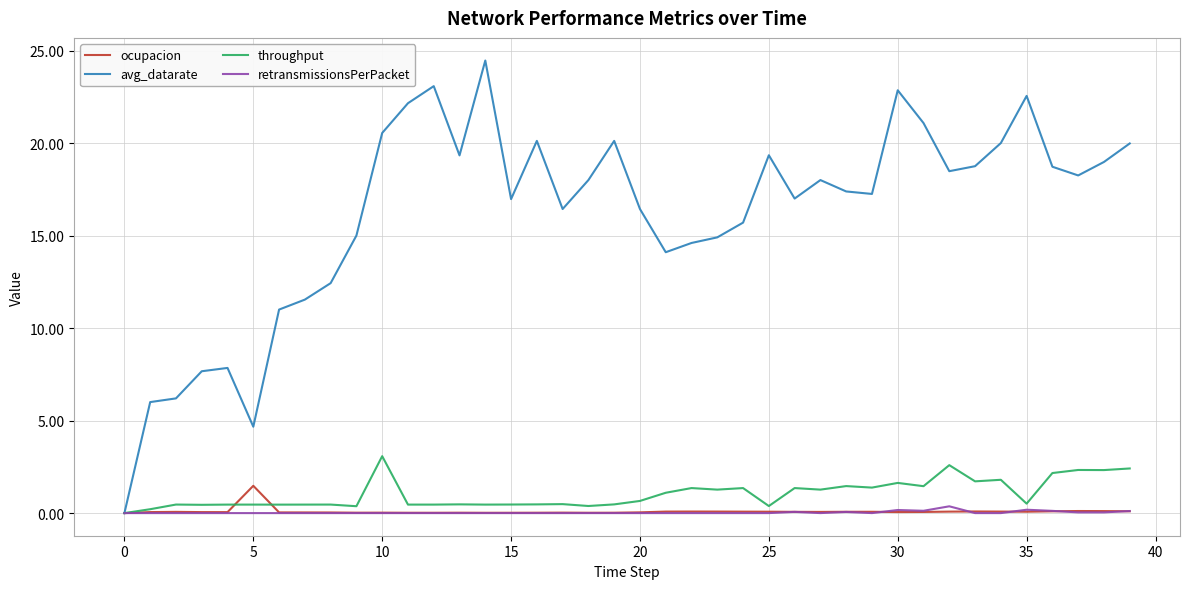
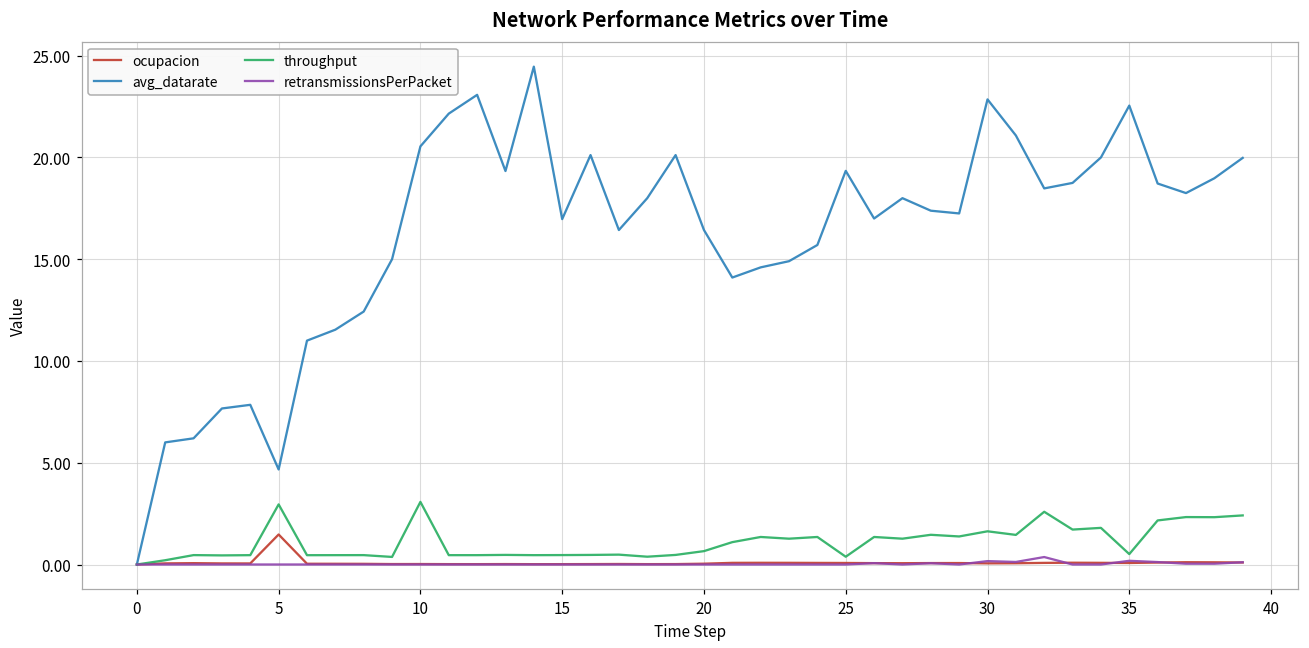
throughput, 5: 0.5 -> 3.0
